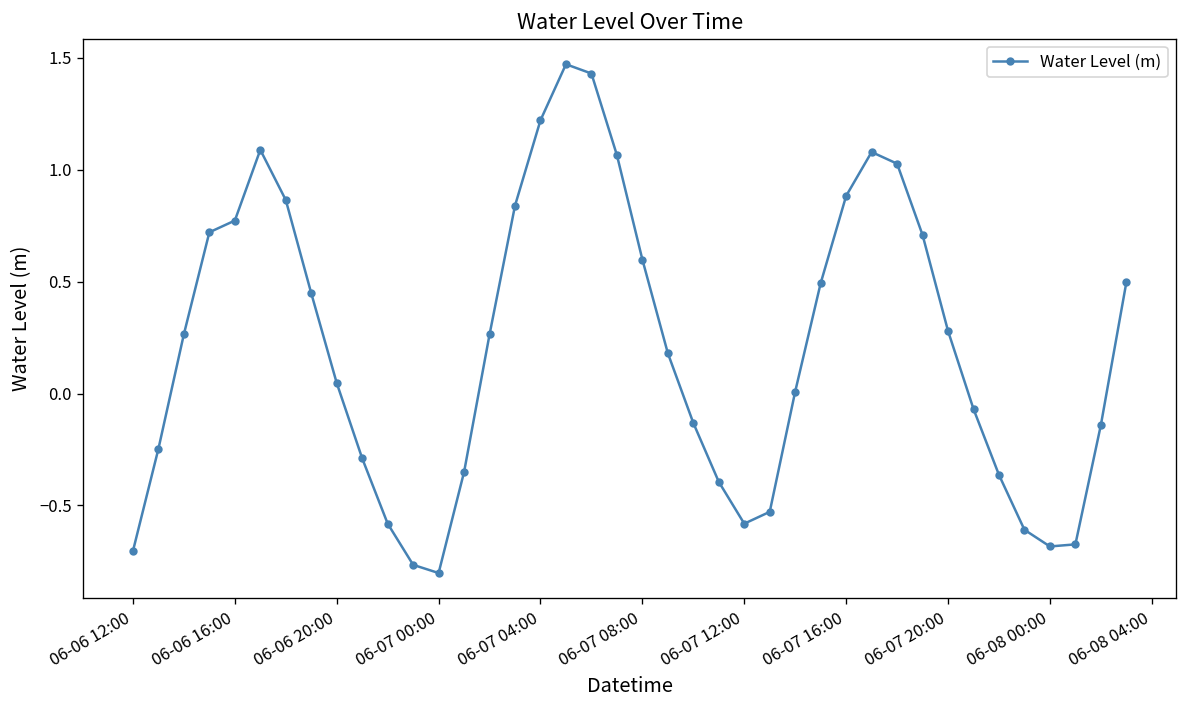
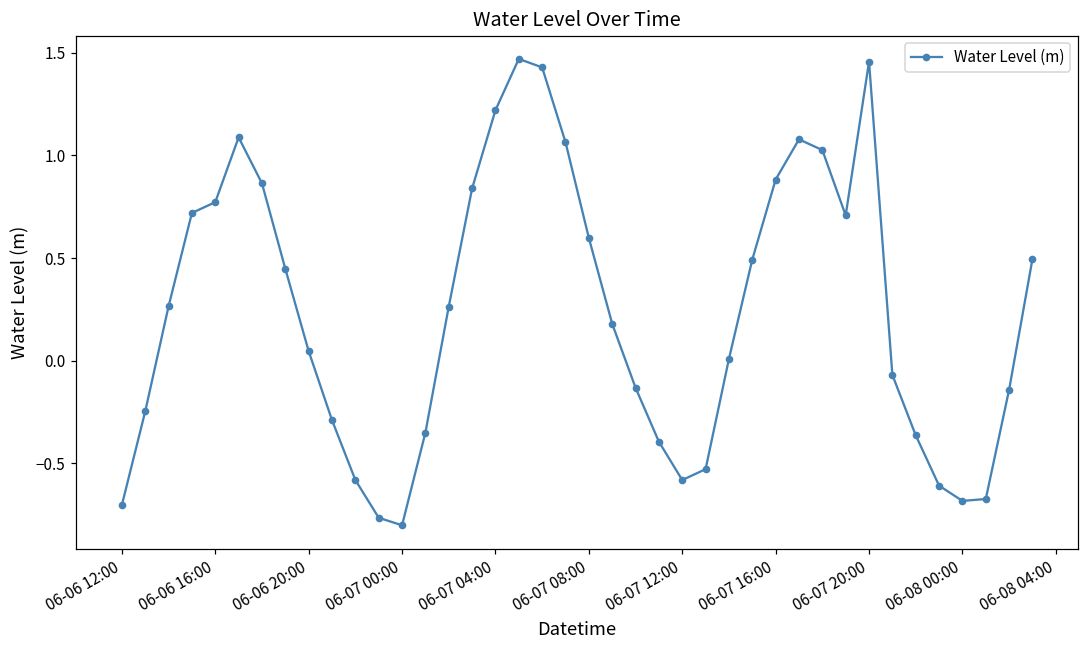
06-07 20:00: 0.28 -> 1.46
